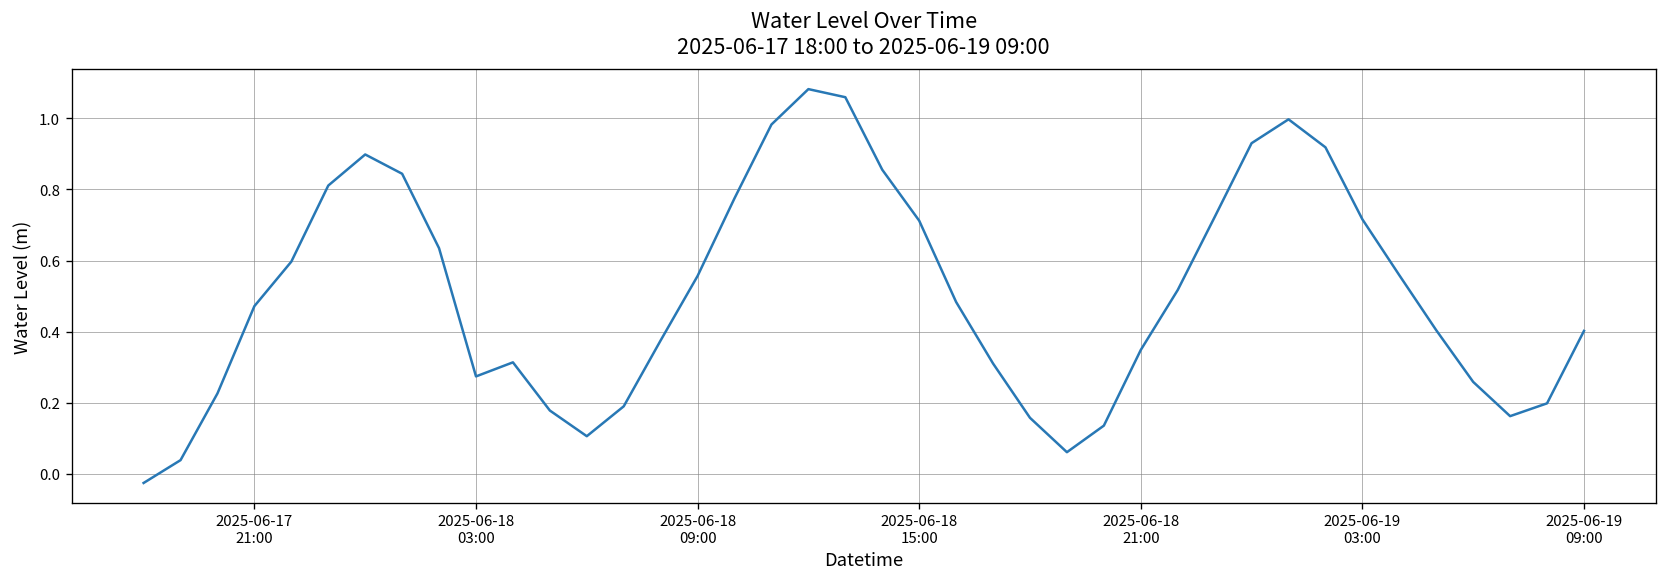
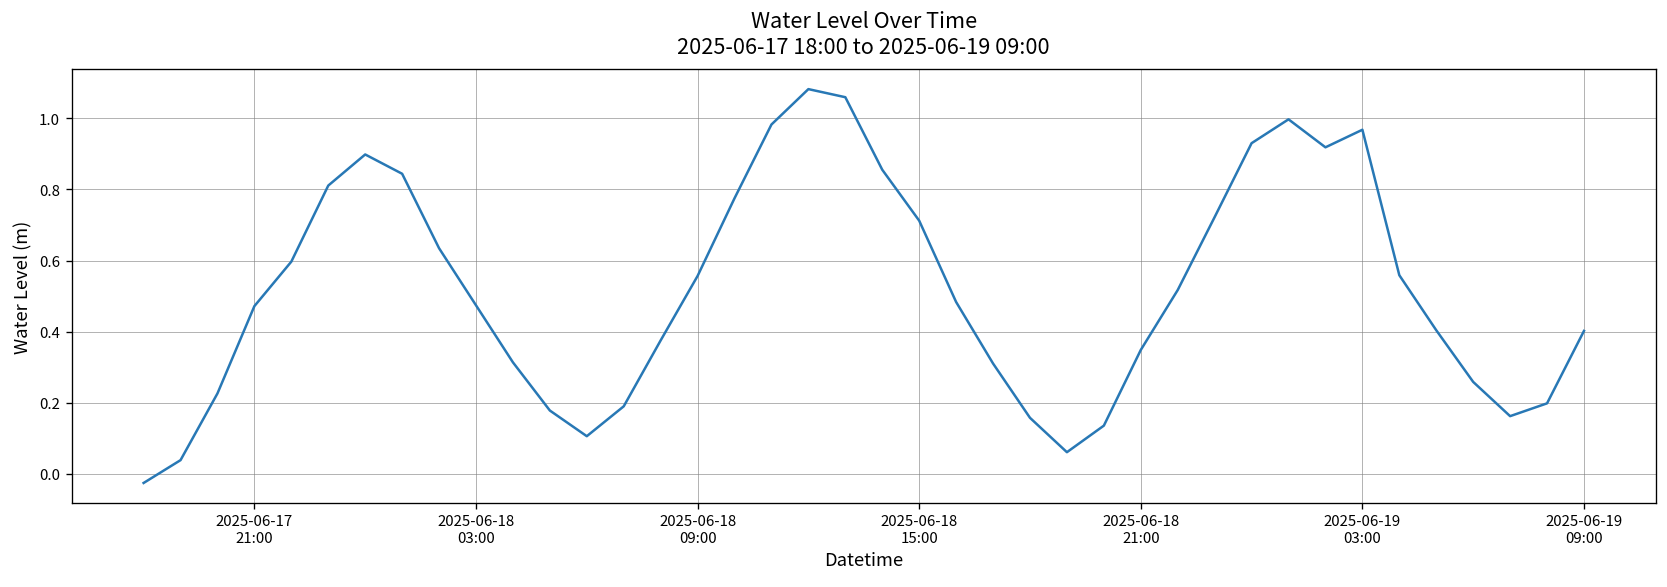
2025-06-18 03:00: 0.27 -> 0.47
2025-06-19 03:00: 0.72 -> 0.97
